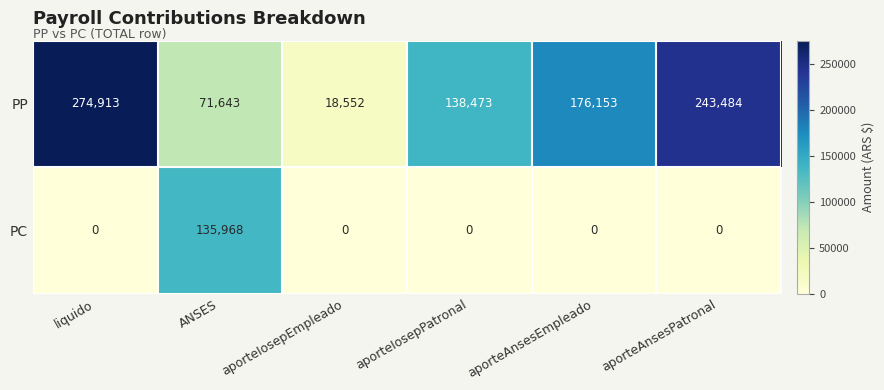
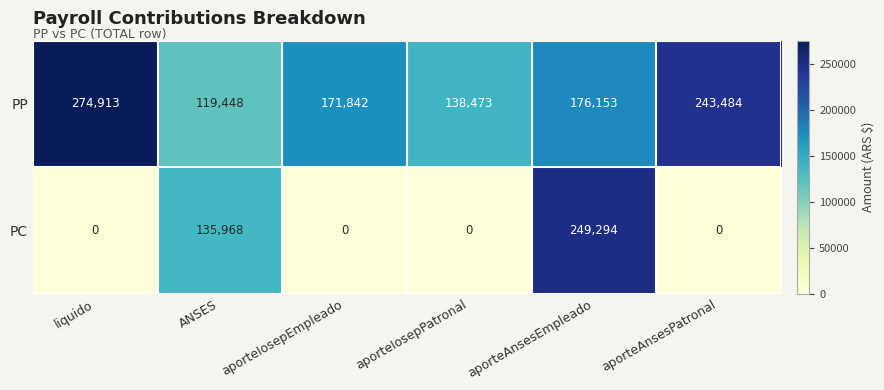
PP, ANSES: 71,643 -> 119,448
PP, aporteIosepEmpleado: 18,552 -> 171,842
PC, aporteAnsesEmpleado: 0 -> 249,294
